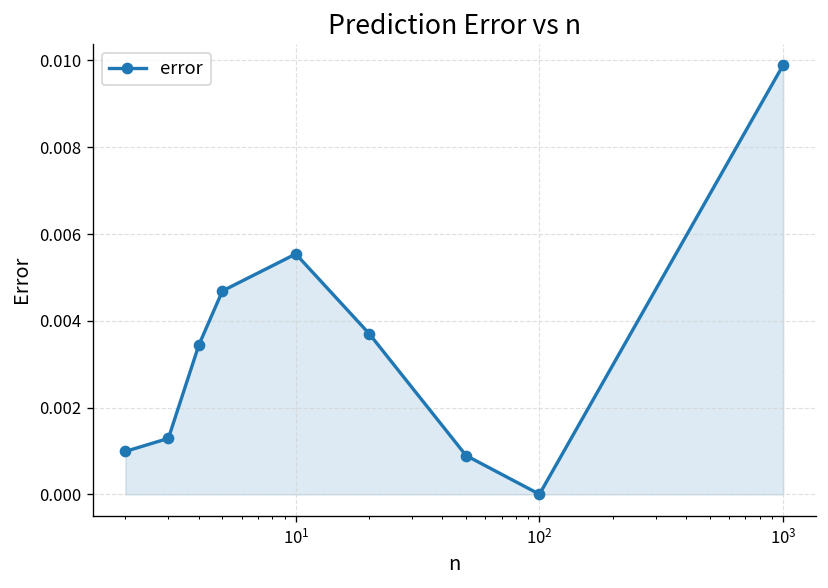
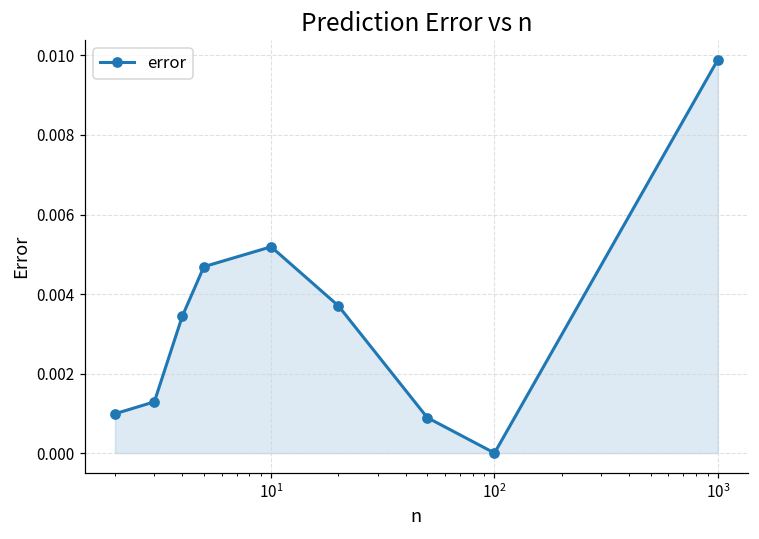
10^1: 0.0055 -> 0.0052
